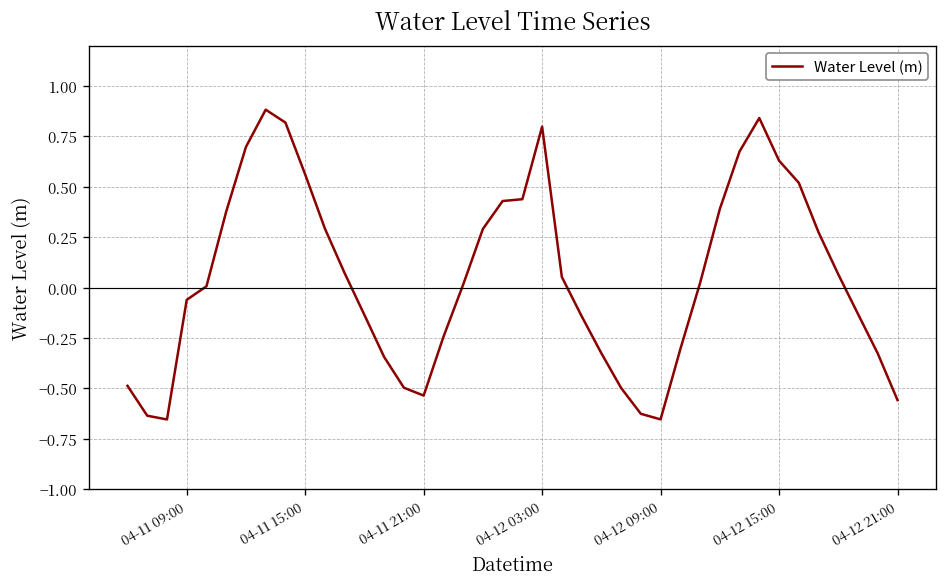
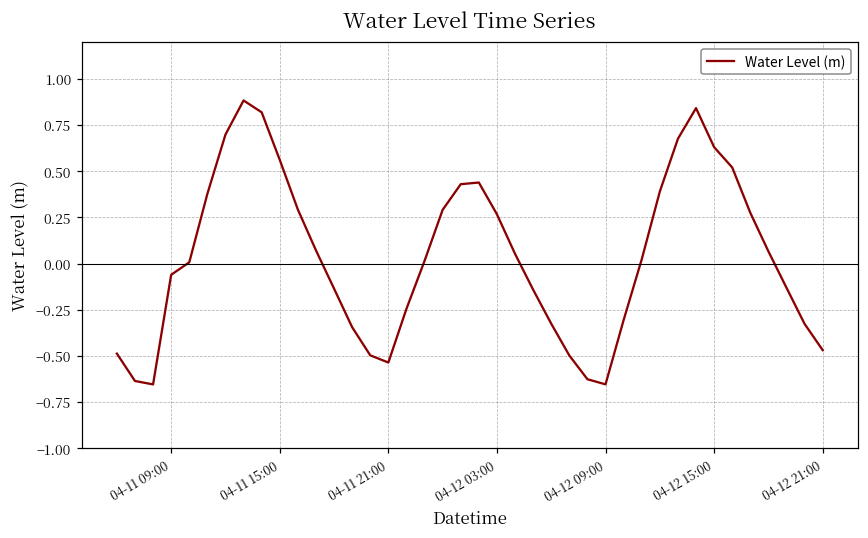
04-12 03:00: 0.80 -> 0.27
04-12 21:00: -0.56 -> -0.47
